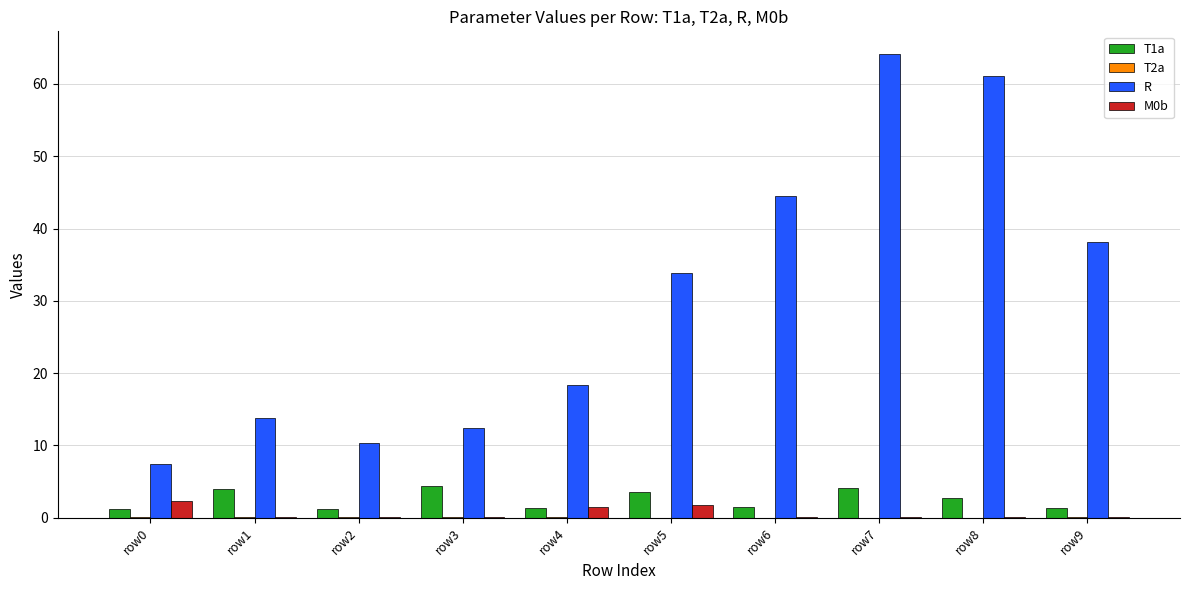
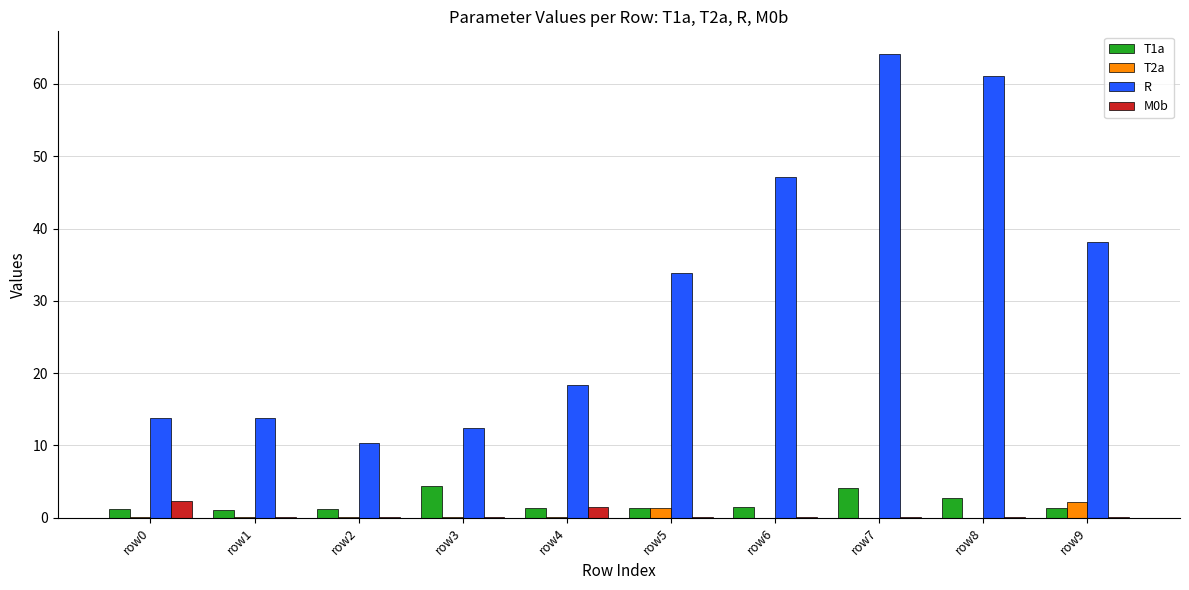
R, row0: 7 -> 14
T1a, row1: 4 -> 1
T1a, row5: 4 -> 1
T2a, row5: 0 -> 1
M0b, row5: 2 -> 0
R, row6: 45 -> 47
T2a, row9: 0 -> 2
